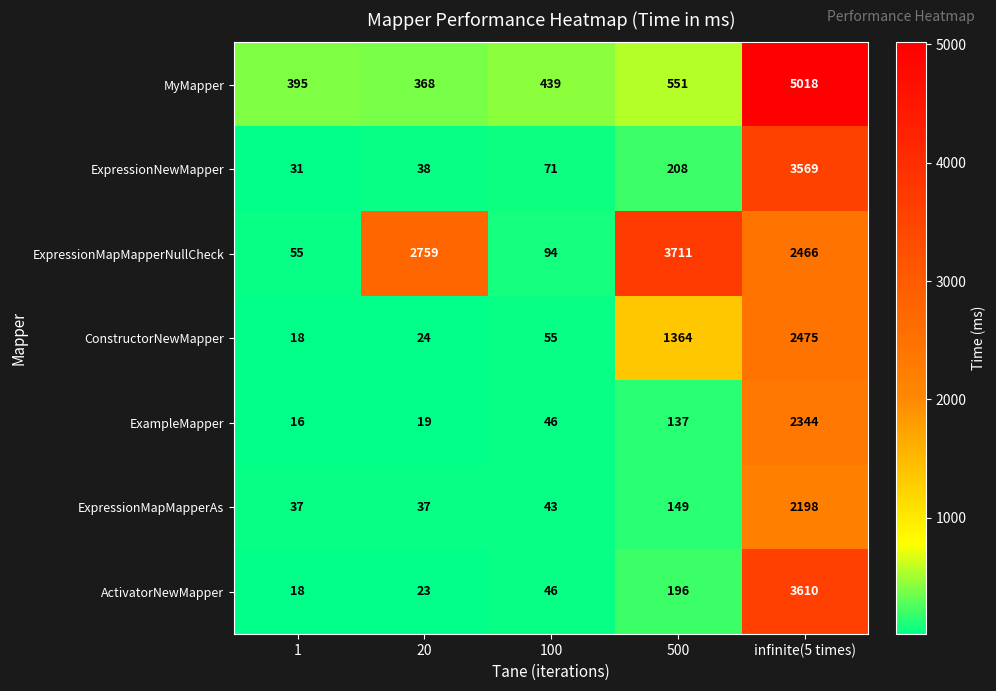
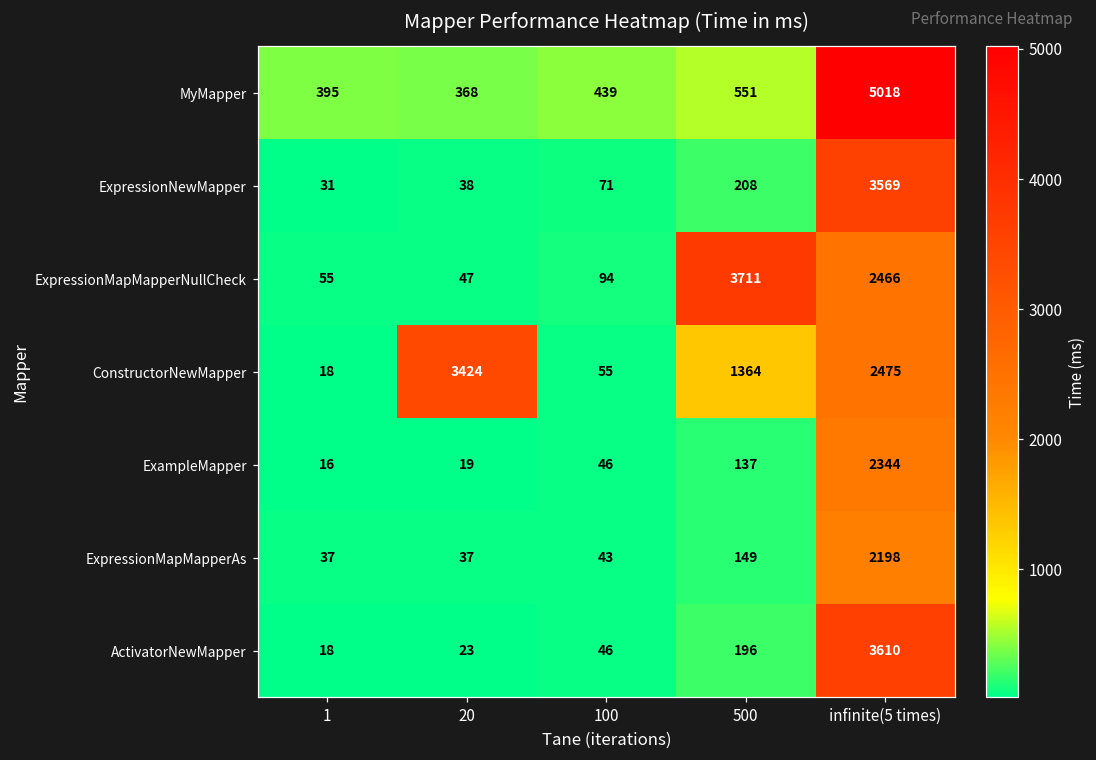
ExpressionMapMapperNullCheck, 20: 2759 -> 47
ConstructorNewMapper, 20: 24 -> 3424
